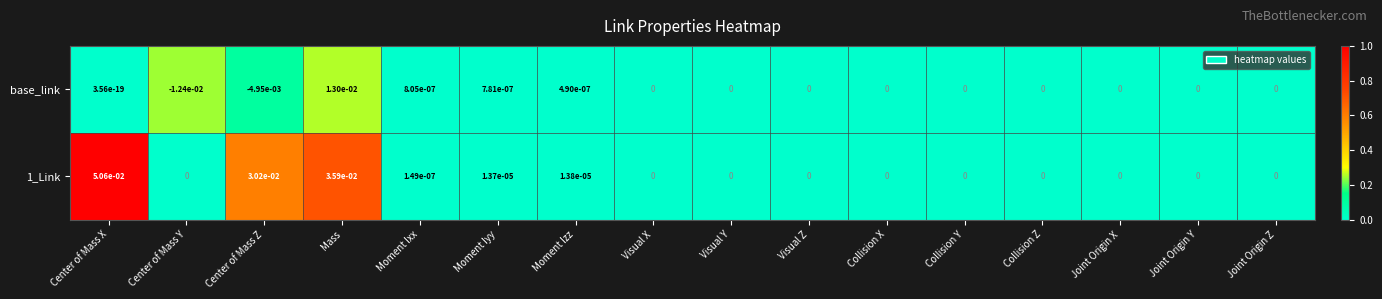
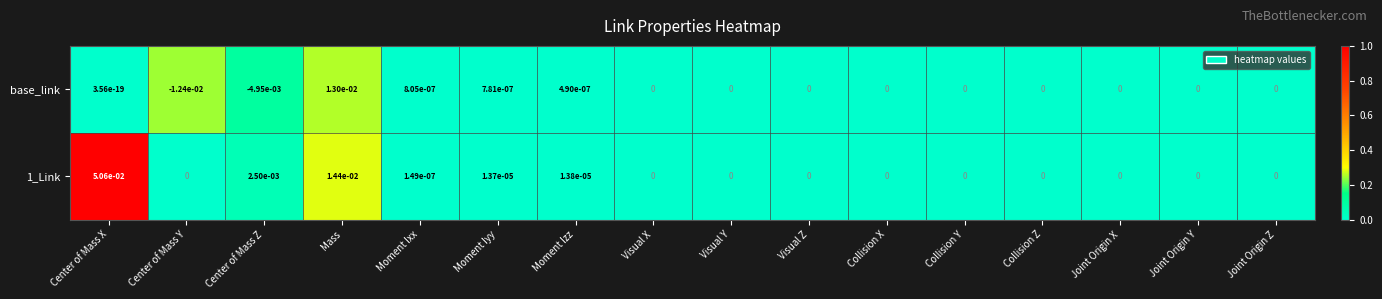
1_Link, Center of Mass Z: 3.02e-02 -> 2.50e-03
1_Link, Mass: 3.59e-02 -> 1.44e-02
